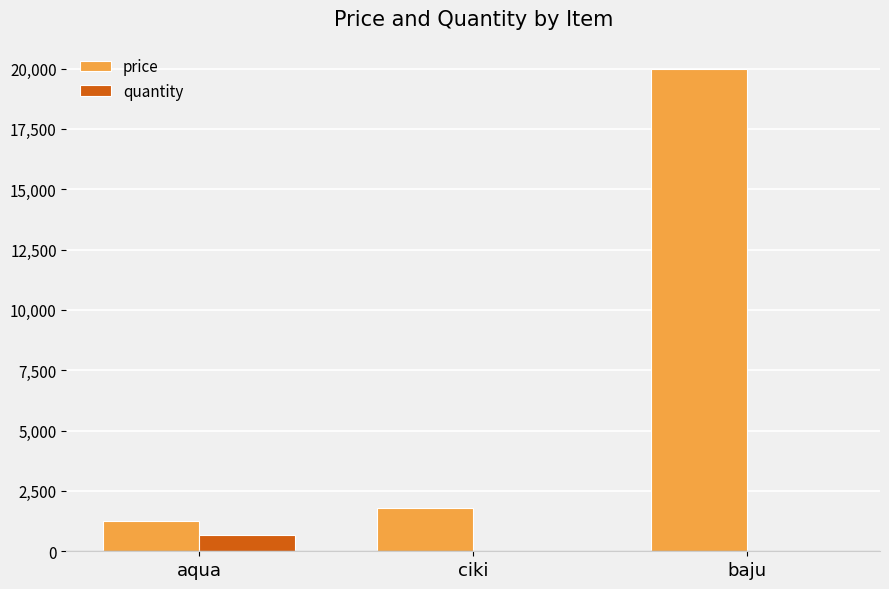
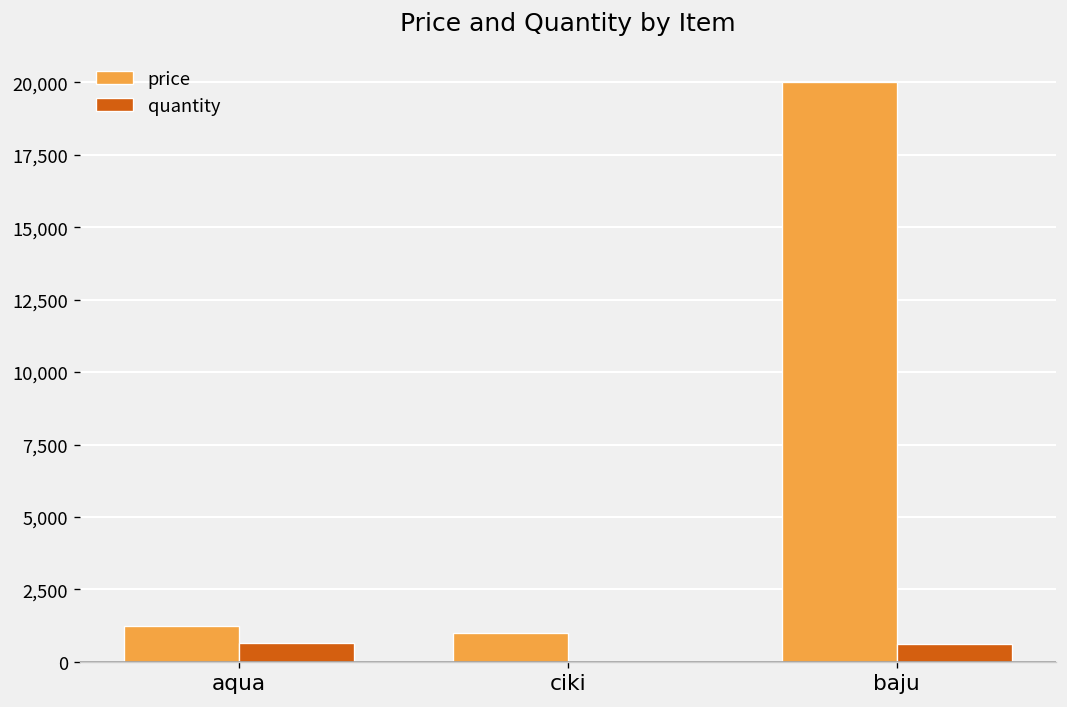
price, ciki: 1,800 -> 1,000
quantity, baju: 0 -> 600
